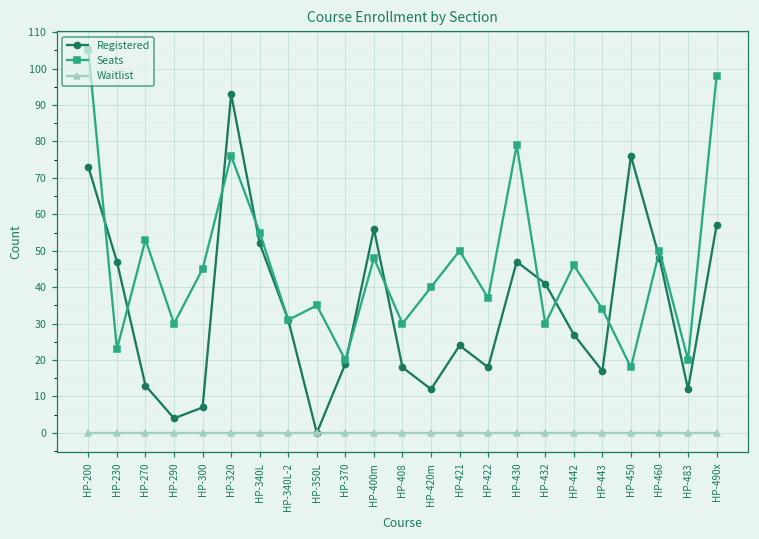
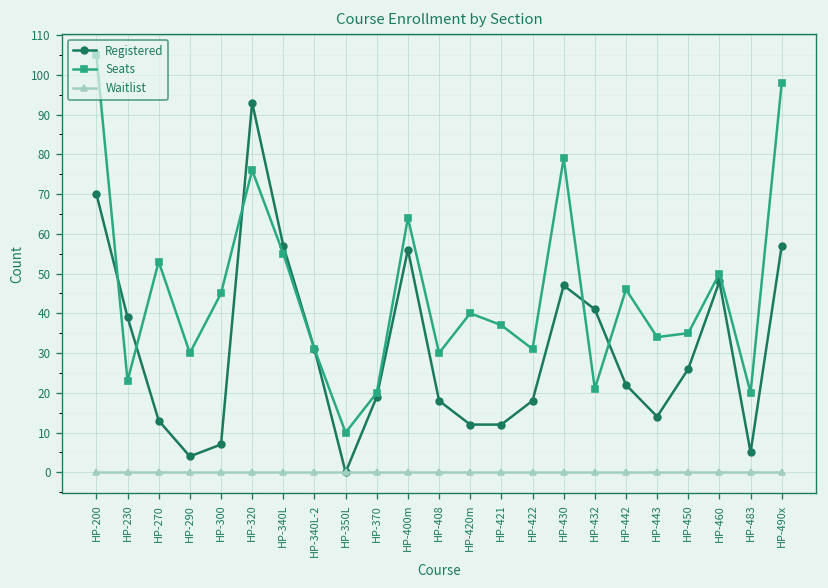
Registered, HP-200: 73 -> 70
Registered, HP-230: 47 -> 39
Registered, HP-340L: 52 -> 57
Seats, HP-350L: 35 -> 10
Seats, HP-400m: 48 -> 64
Registered, HP-421: 24 -> 12
Seats, HP-421: 50 -> 37
Seats, HP-422: 37 -> 31
Seats, HP-432: 30 -> 21
Registered, HP-442: 27 -> 22
Registered, HP-443: 17 -> 14
Registered, HP-450: 76 -> 26
Seats, HP-450: 18 -> 35
Registered, HP-483: 12 -> 5
